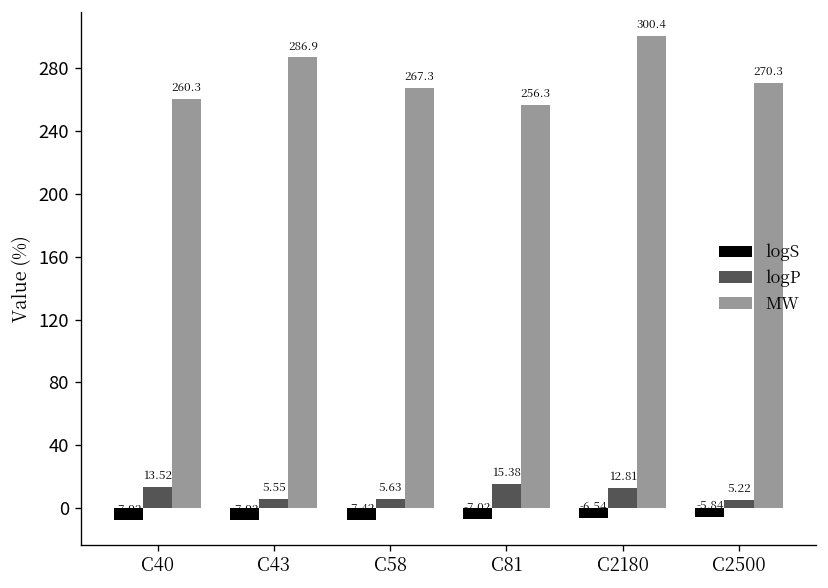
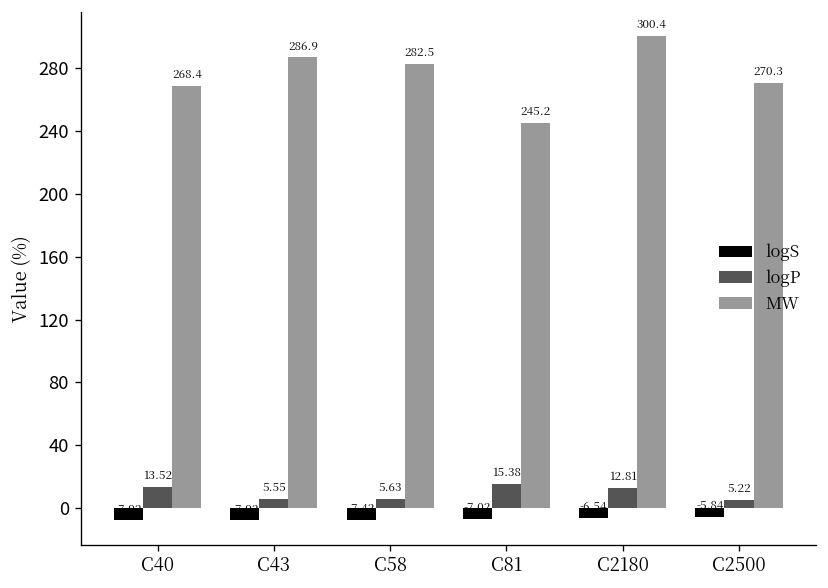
MW, C40: 260.3 -> 268.4
MW, C58: 267.3 -> 282.5
MW, C81: 256.3 -> 245.2
